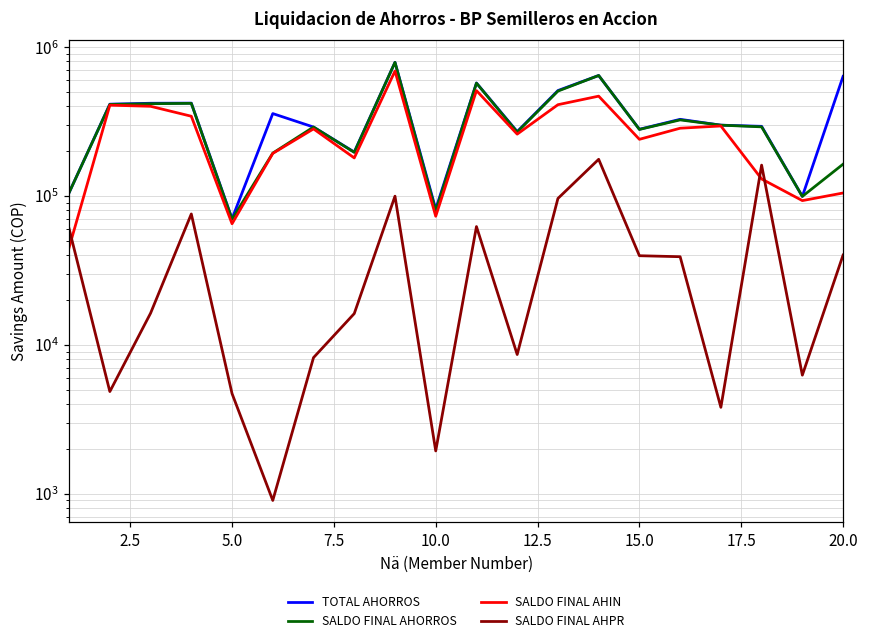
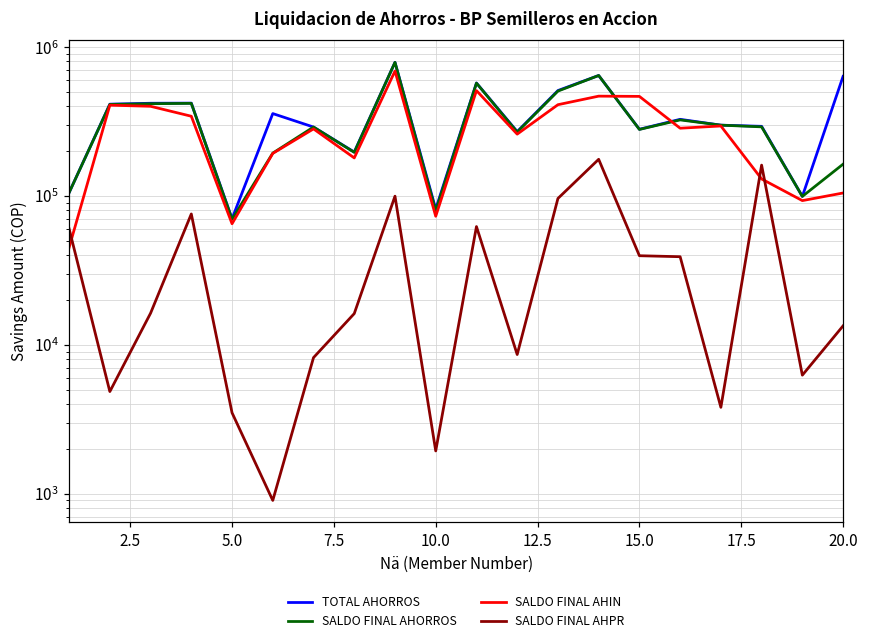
SALDO FINAL AHPR, 5.0: 4700 -> 3500
SALDO FINAL AHIN, 15.0: 240000 -> 470000
SALDO FINAL AHPR, 20.0: 40000 -> 13000
